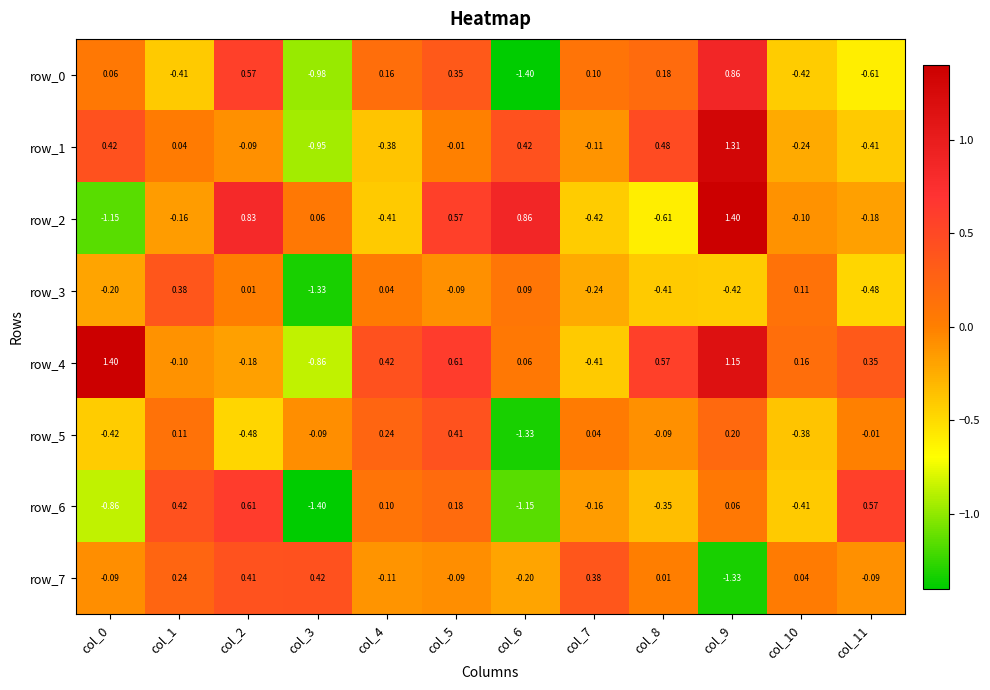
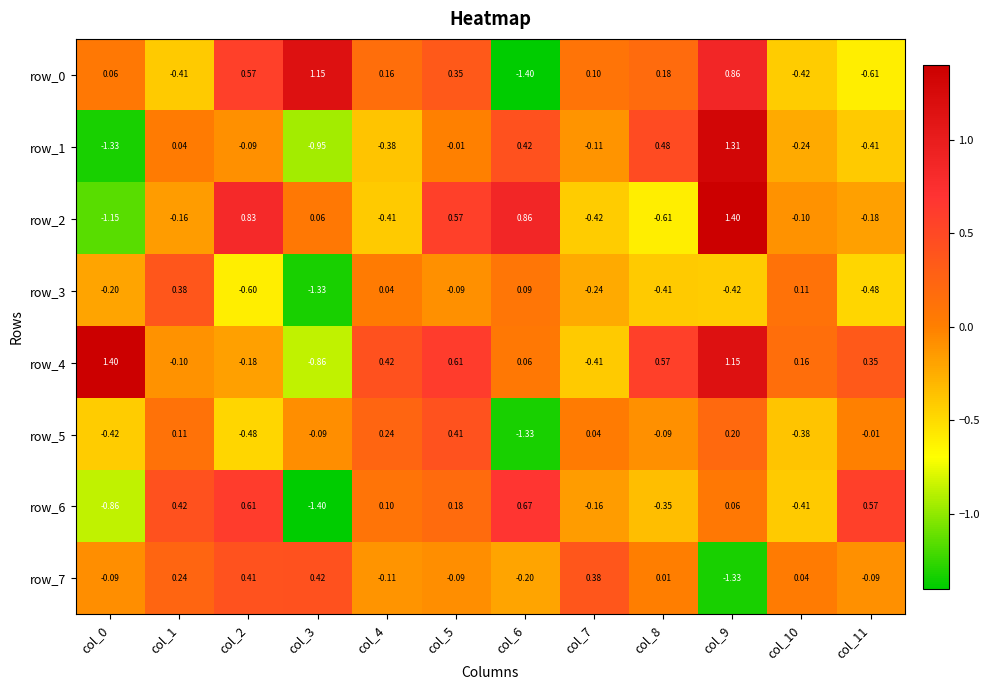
row_0, col_3: -0.98 -> 1.15
row_1, col_0: 0.42 -> -1.33
row_3, col_2: 0.01 -> -0.60
row_6, col_6: -1.15 -> 0.67
